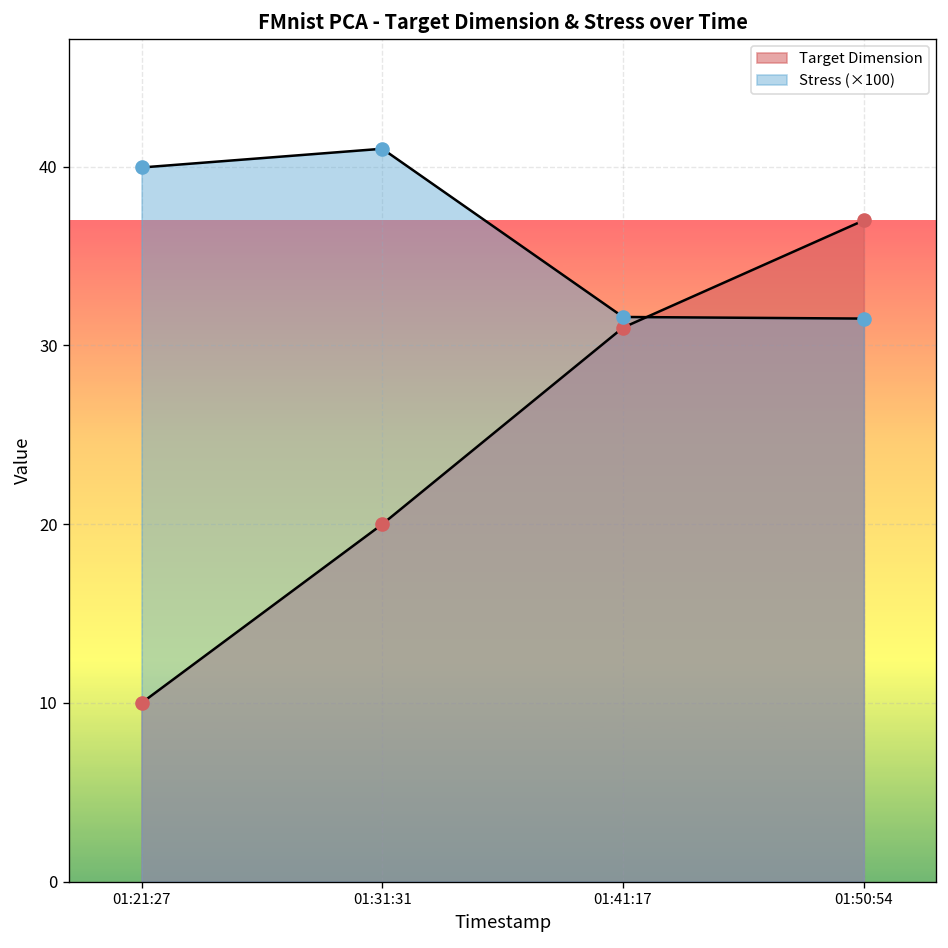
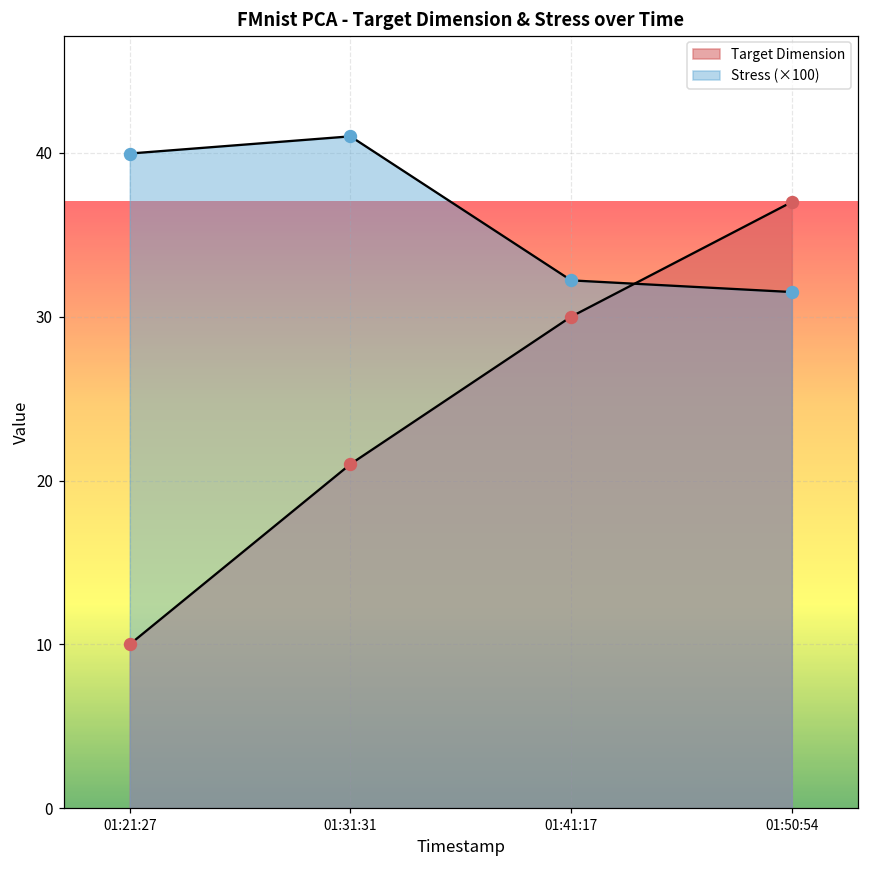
Target Dimension, 01:31:31: 20 -> 21
Target Dimension, 01:41:17: 31 -> 30
Stress (×100), 01:41:17: 31.6 -> 32.2
